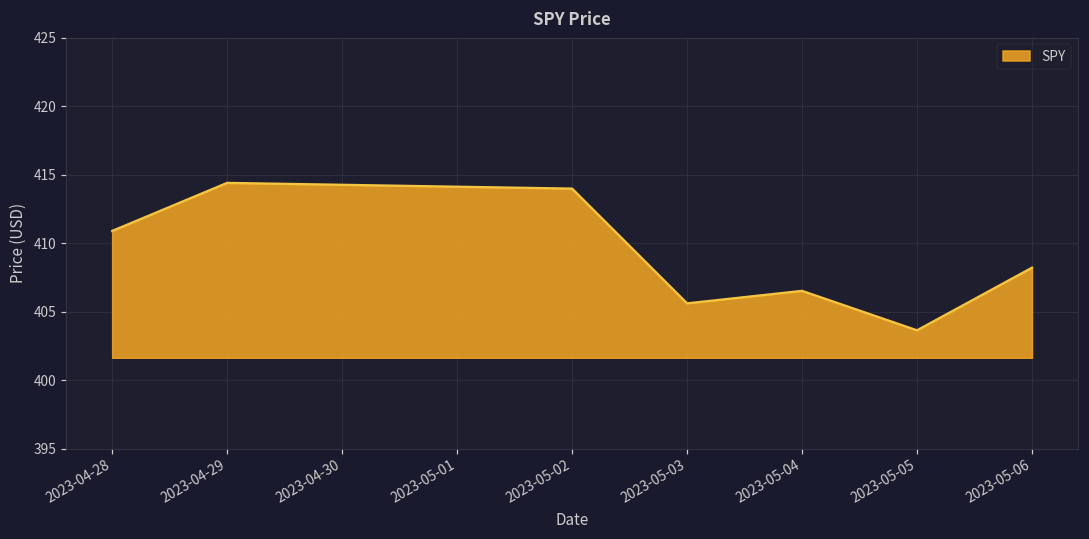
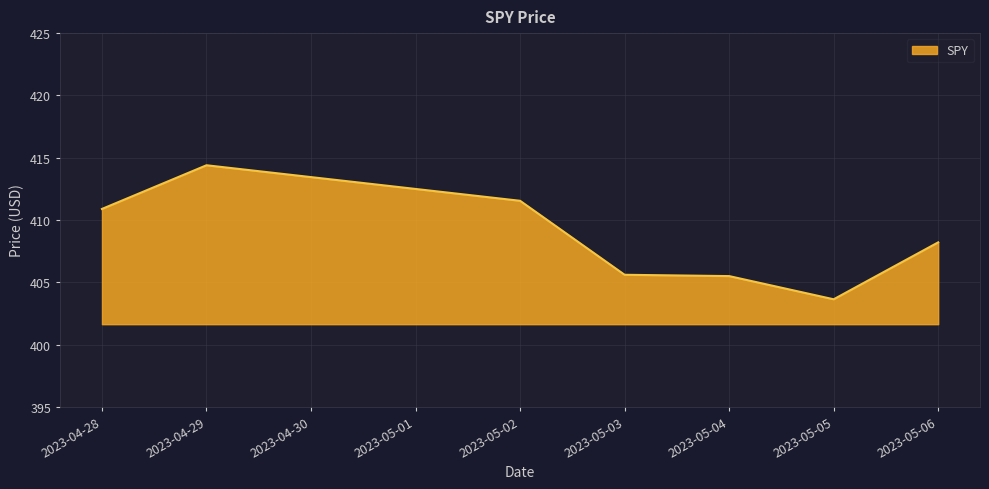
2023-05-02: 414.0 -> 411.5
2023-05-04: 406.5 -> 405.5
